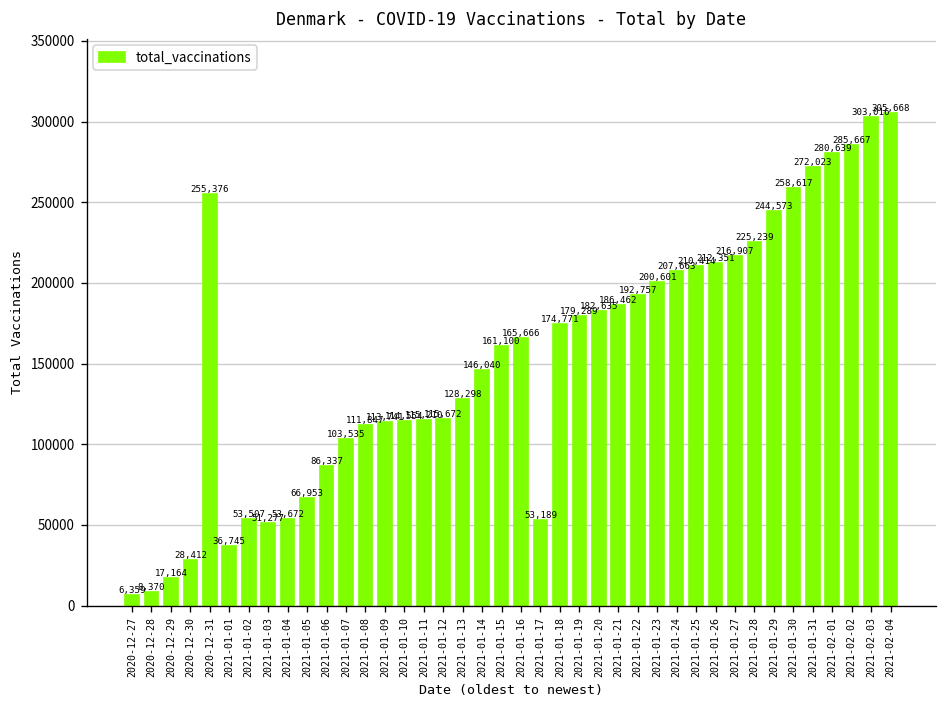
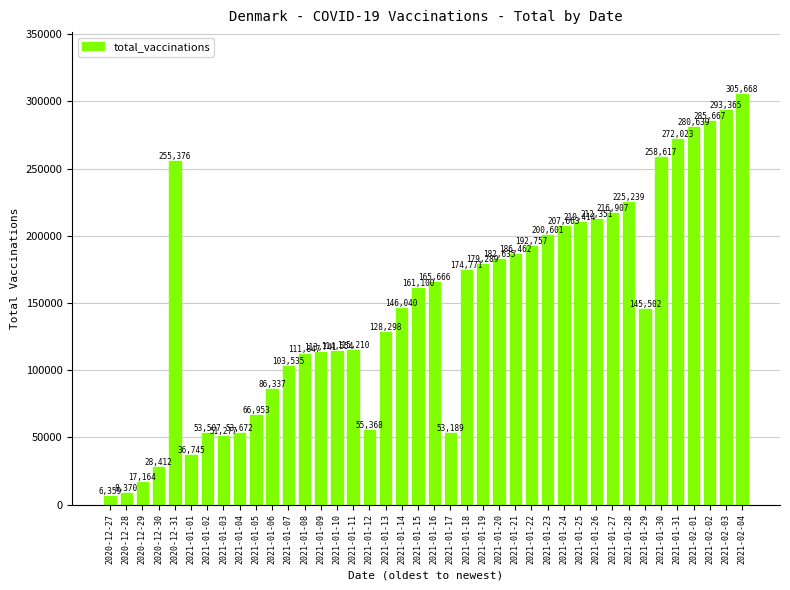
2021-01-12: 115,672 -> 55,368
2021-01-29: 244,573 -> 145,502
2021-02-03: 303,016 -> 293,365
